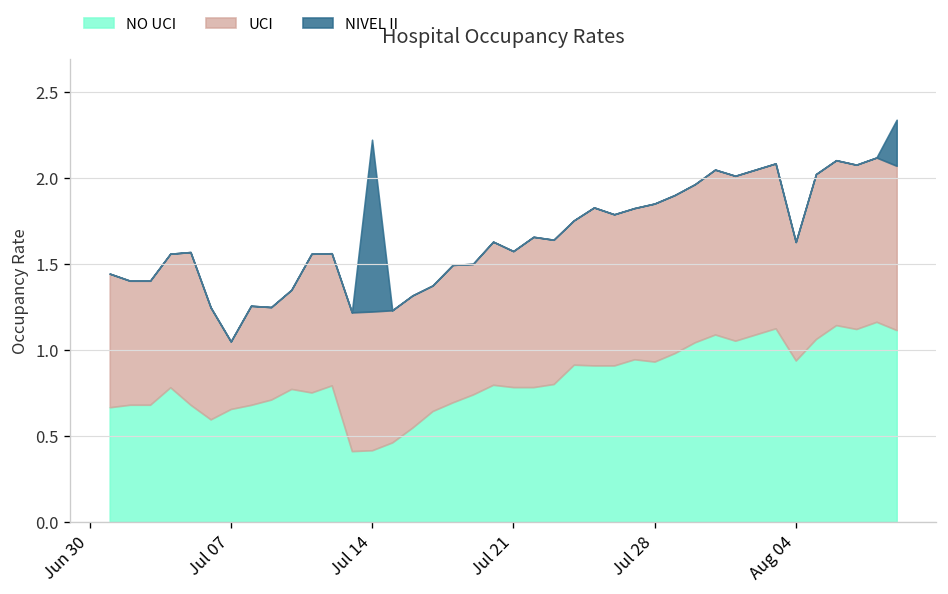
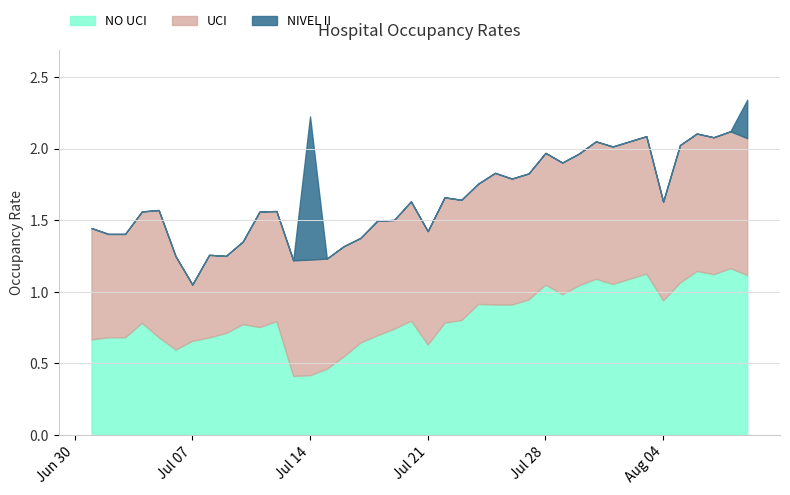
NO UCI, Jul 21: 0.78 -> 0.63
NO UCI, Jul 28: 0.93 -> 1.05
